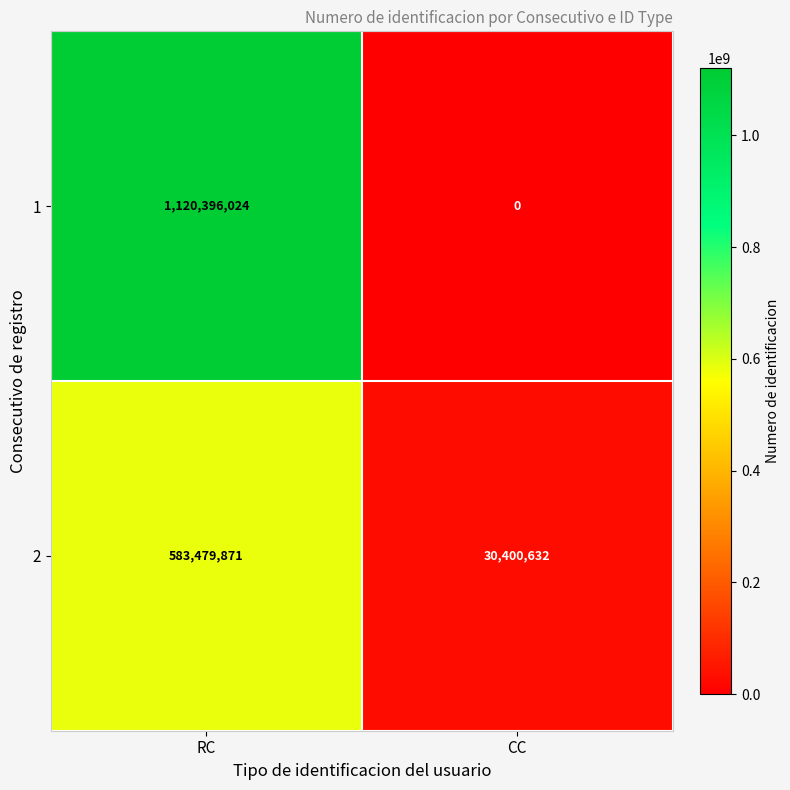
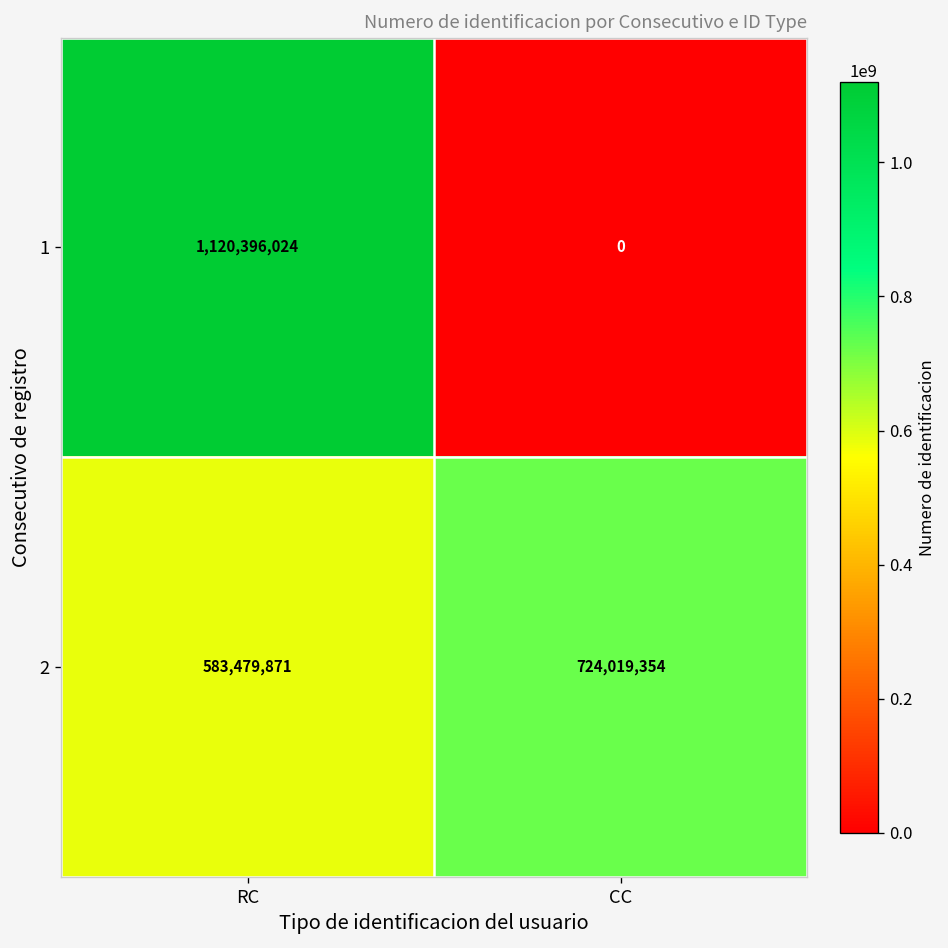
2, CC: 30,400,632 -> 724,019,354
